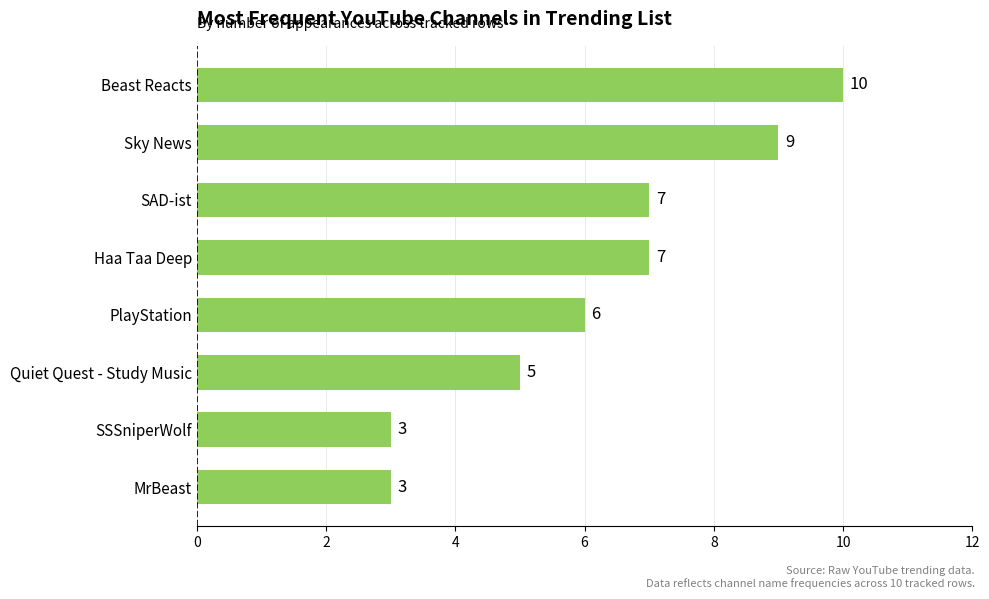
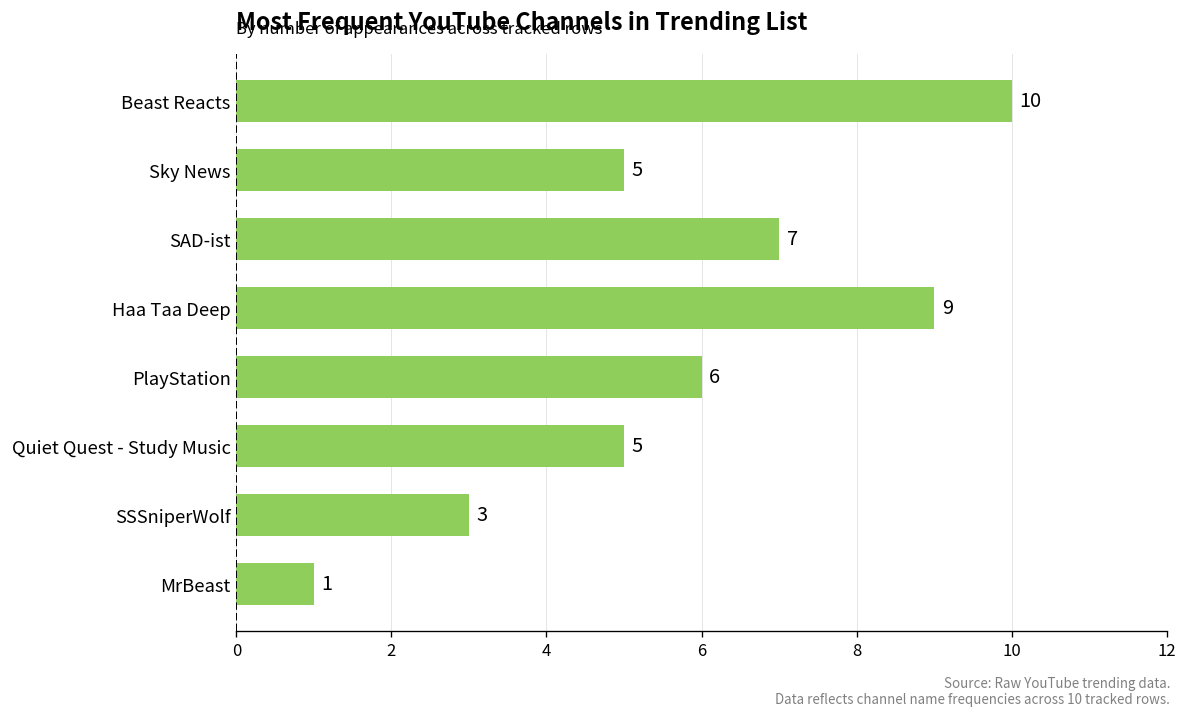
Sky News: 9 -> 5
Haa Taa Deep: 7 -> 9
MrBeast: 3 -> 1
